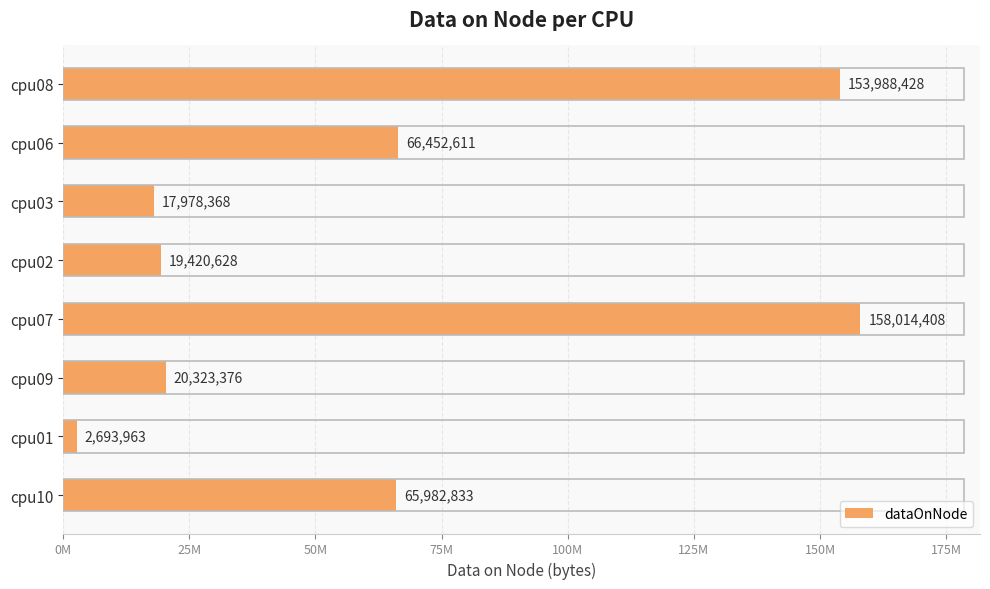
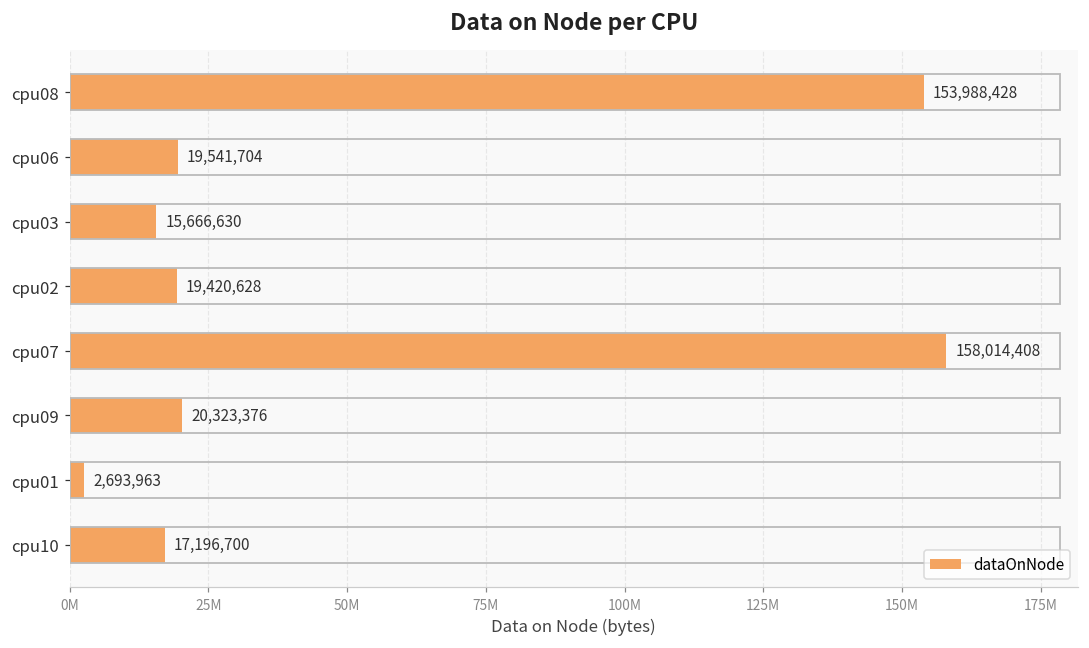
cpu06: 66,452,611 -> 19,541,704
cpu03: 17,978,368 -> 15,666,630
cpu10: 65,982,833 -> 17,196,700
